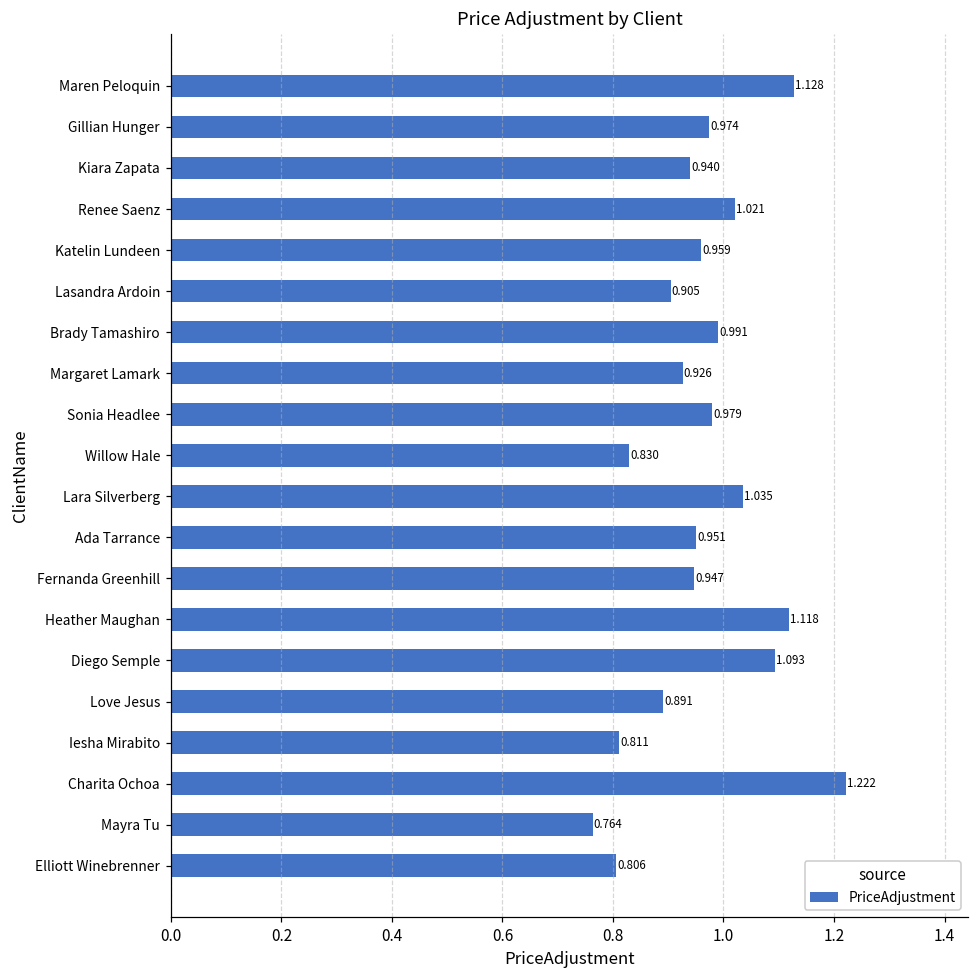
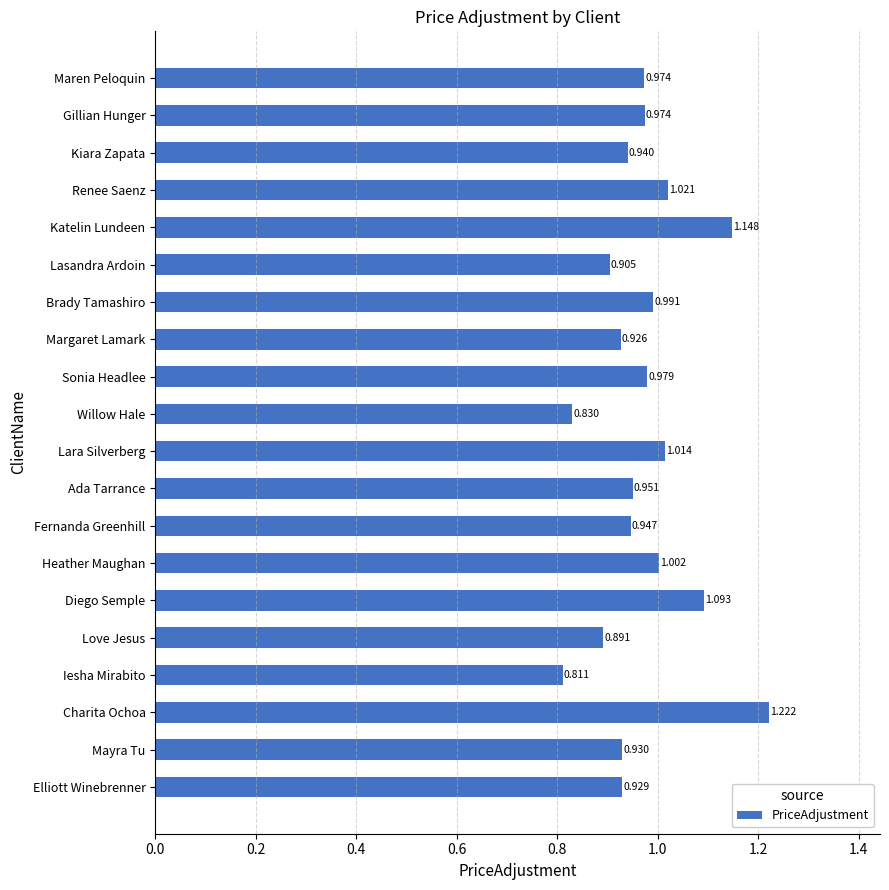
Maren Peloquin: 1.128 -> 0.974
Katelin Lundeen: 0.959 -> 1.148
Lara Silverberg: 1.035 -> 1.014
Heather Maughan: 1.118 -> 1.002
Mayra Tu: 0.764 -> 0.930
Elliott Winebrenner: 0.806 -> 0.929
